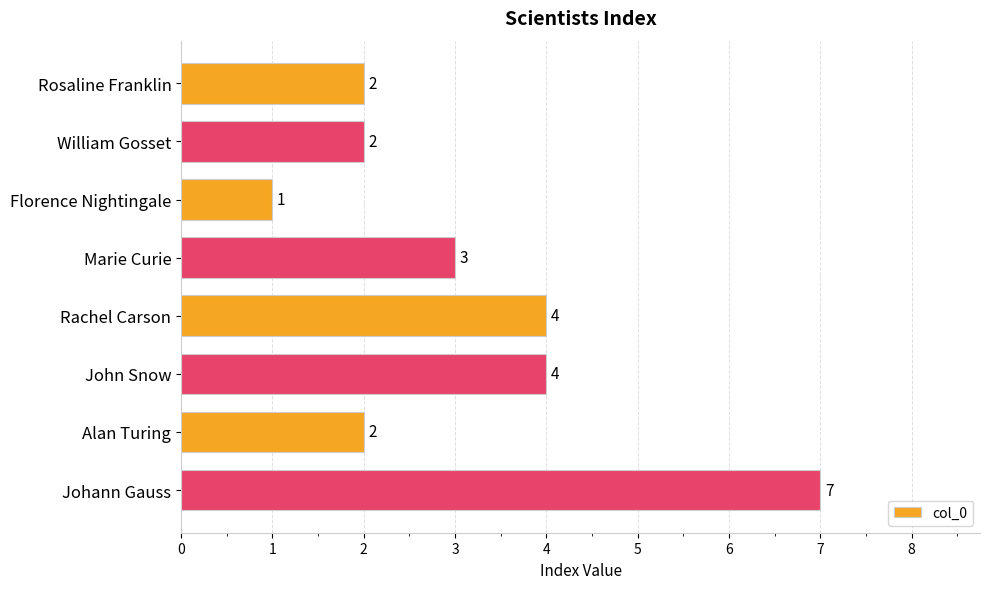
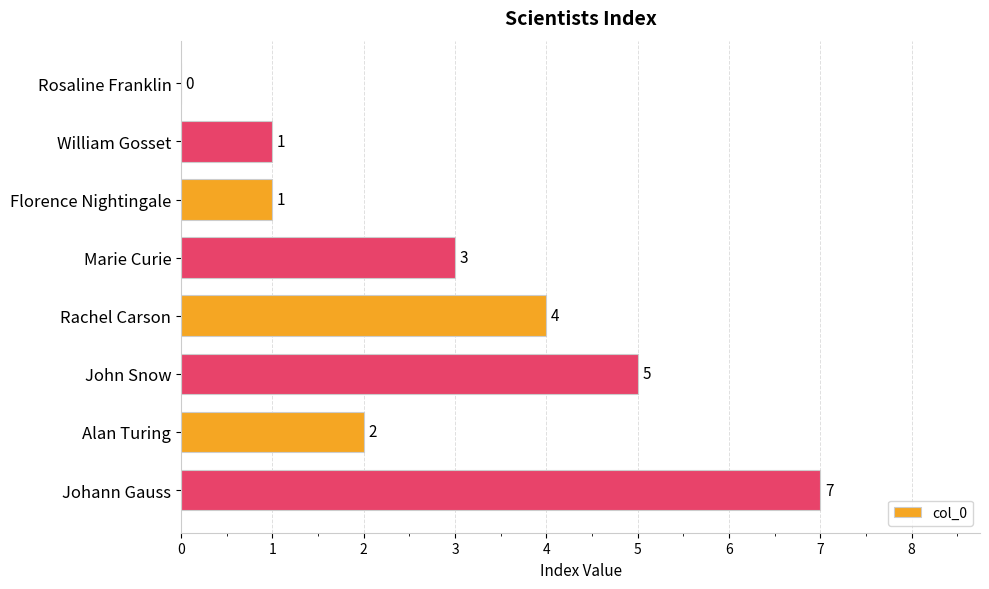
Rosaline Franklin: 2 -> 0
William Gosset: 2 -> 1
John Snow: 4 -> 5
